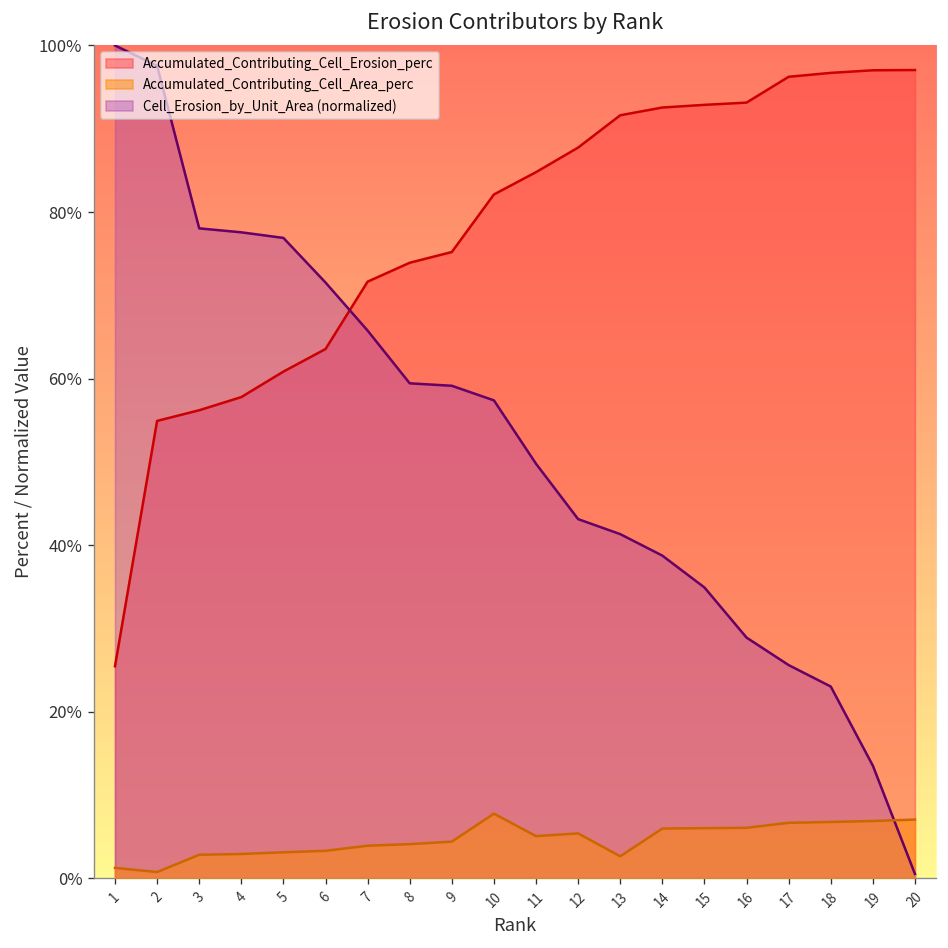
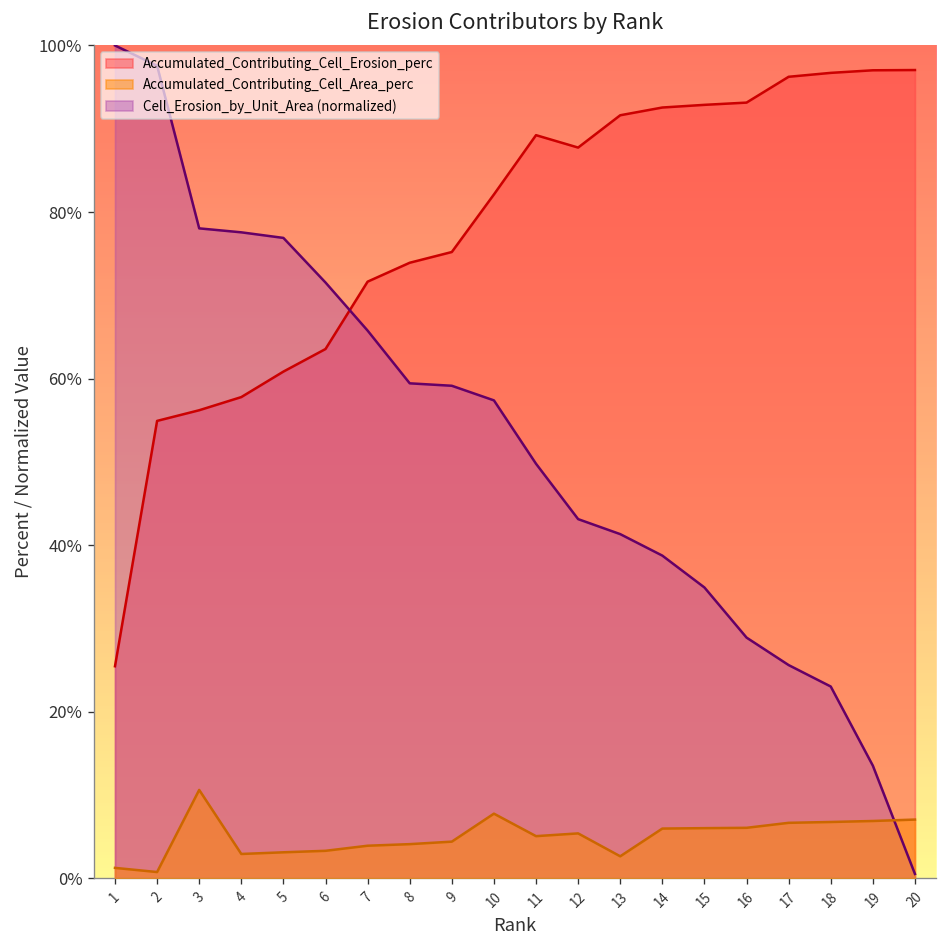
Accumulated_Contributing_Cell_Area_perc, 3: 3% -> 11%
Accumulated_Contributing_Cell_Erosion_perc, 11: 85% -> 89%
